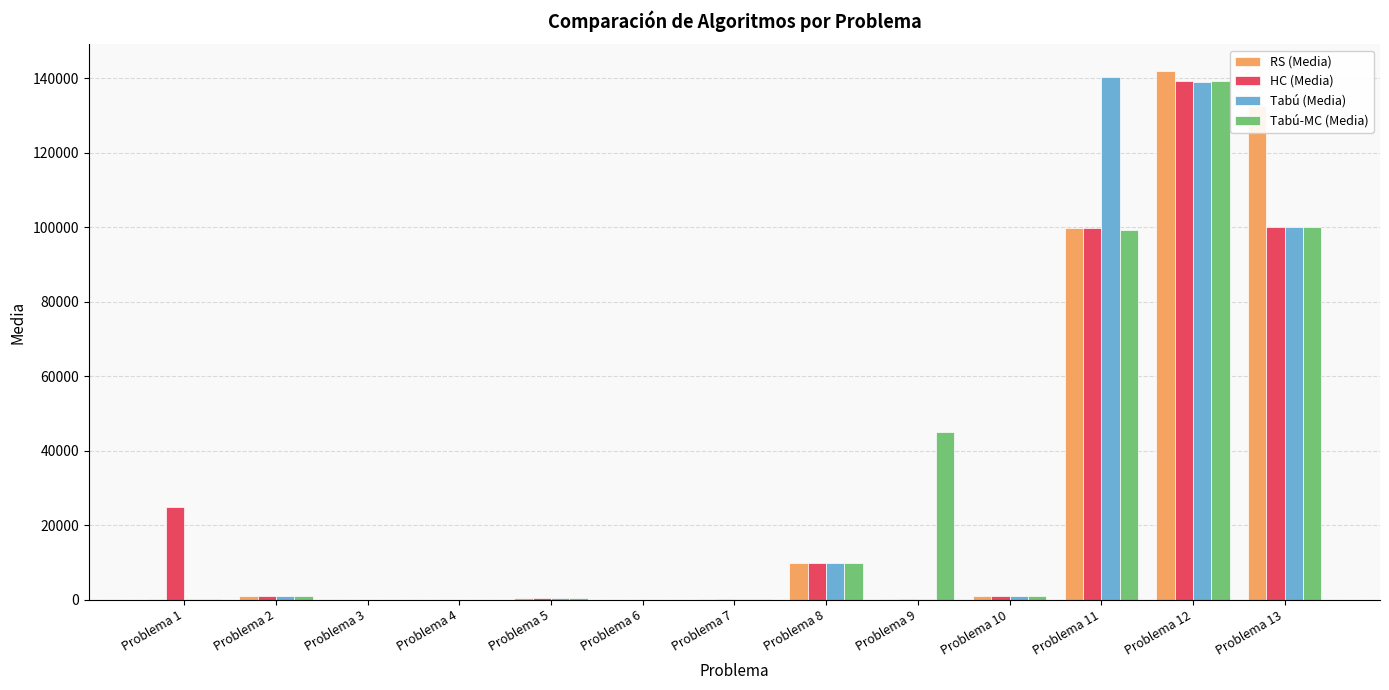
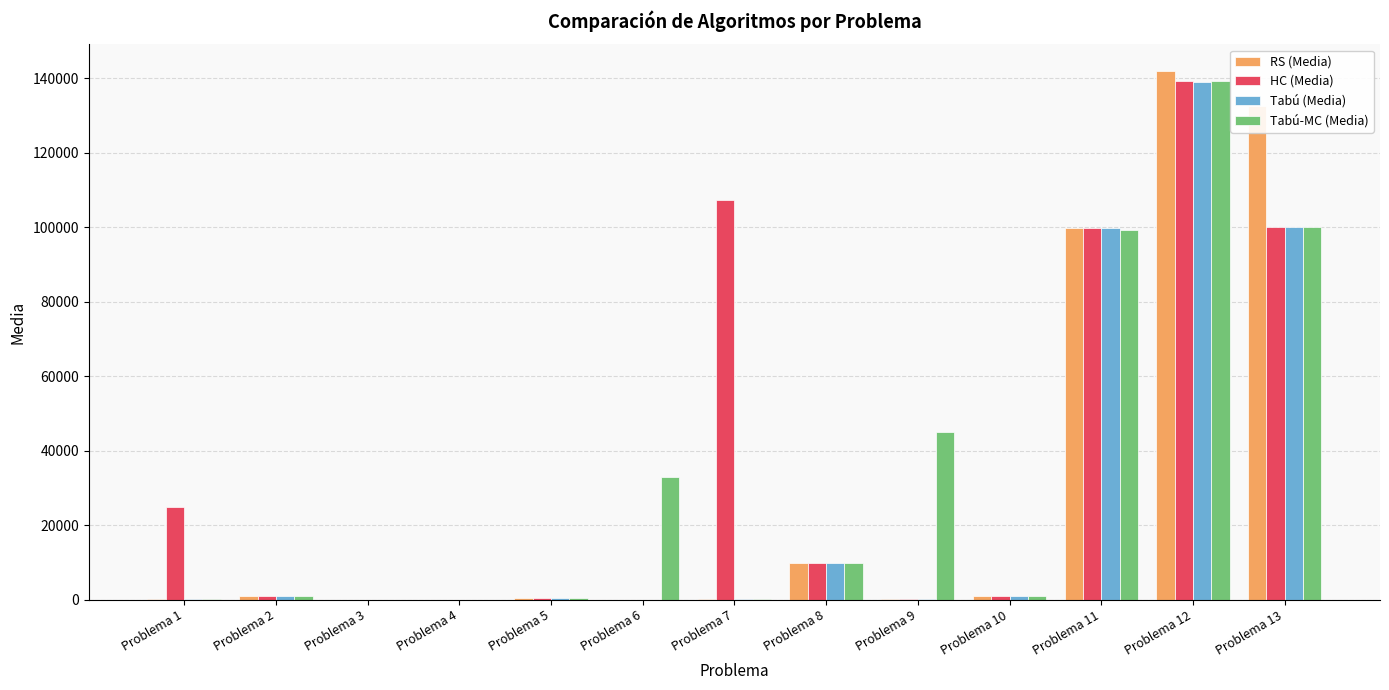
Tabú-MC (Media), Problema 6: 0 -> 33000
HC (Media), Problema 7: 0 -> 107000
Tabú (Media), Problema 11: 140000 -> 100000
